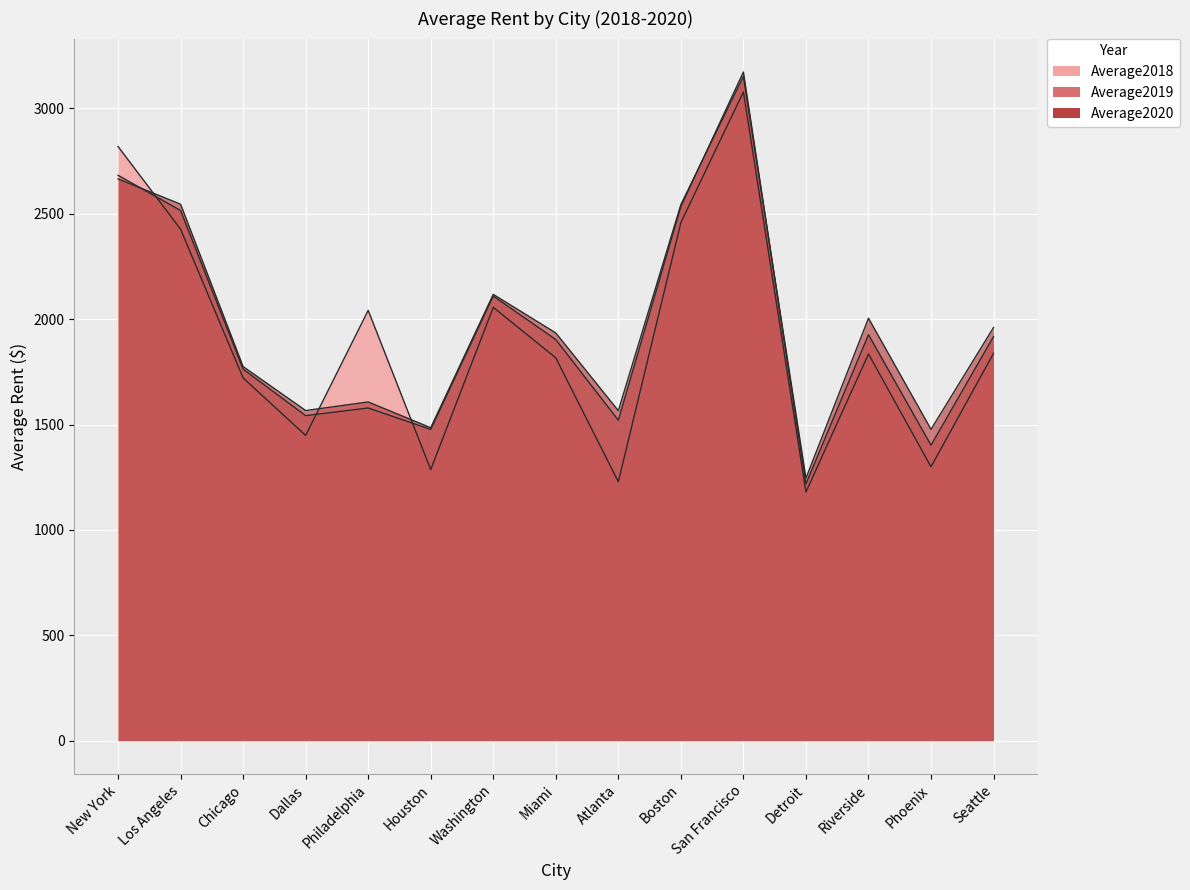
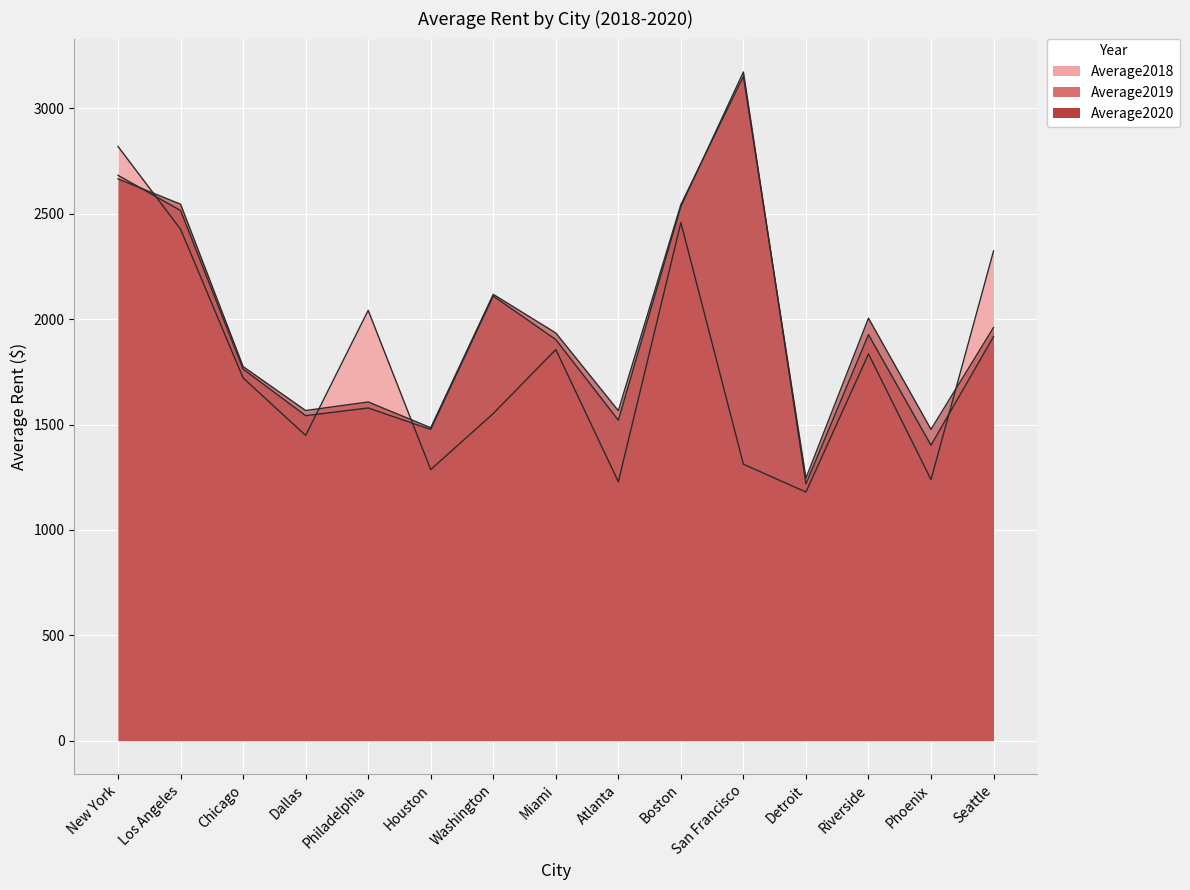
Average2018, Washington: 2060 -> 1550
Average2018, Miami: 1820 -> 1860
Average2018, San Francisco: 3080 -> 1310
Average2018, Phoenix: 1300 -> 1240
Average2018, Seattle: 1840 -> 2320
